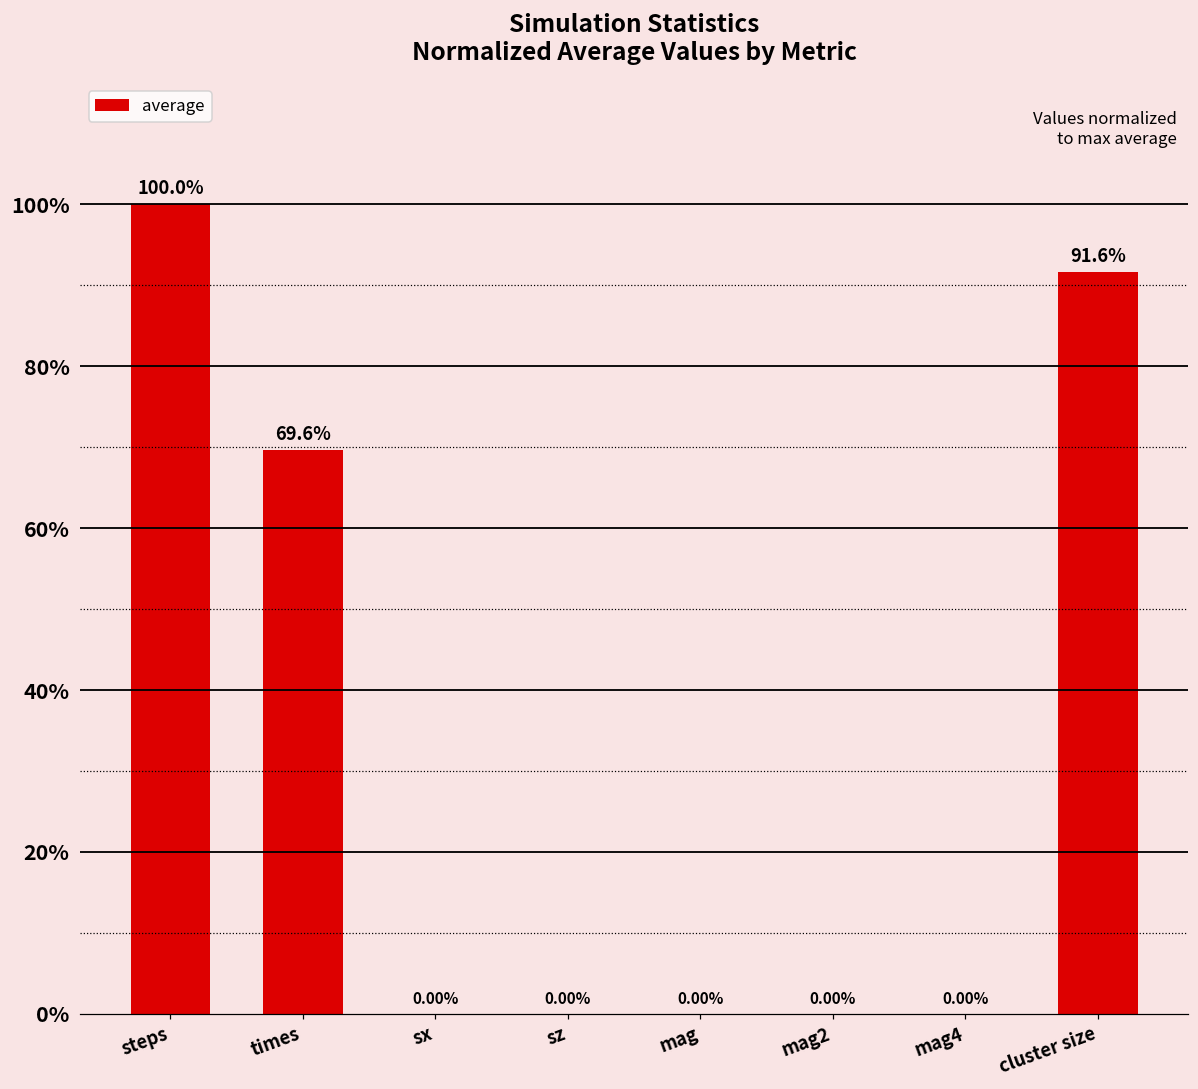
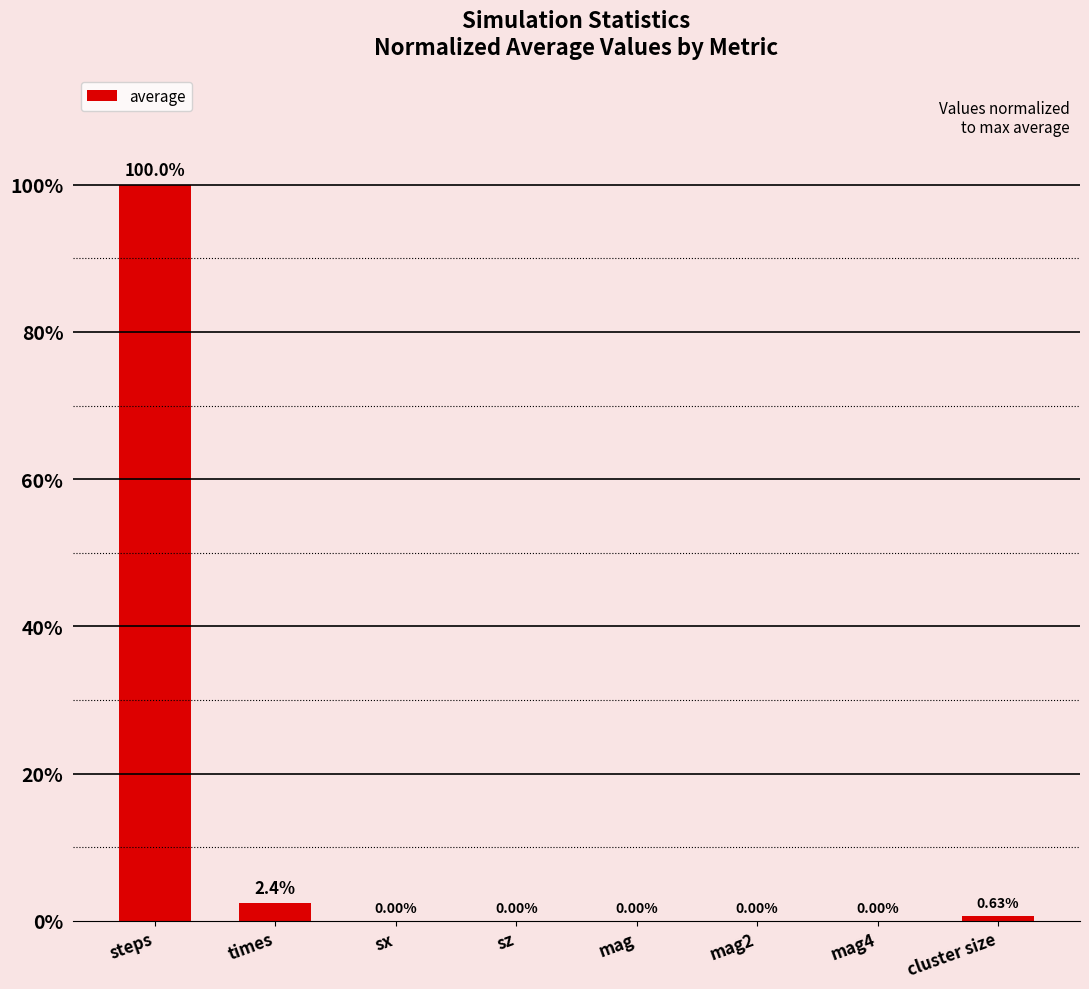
times: 69.6% -> 2.4%
cluster size: 91.6% -> 0.63%
